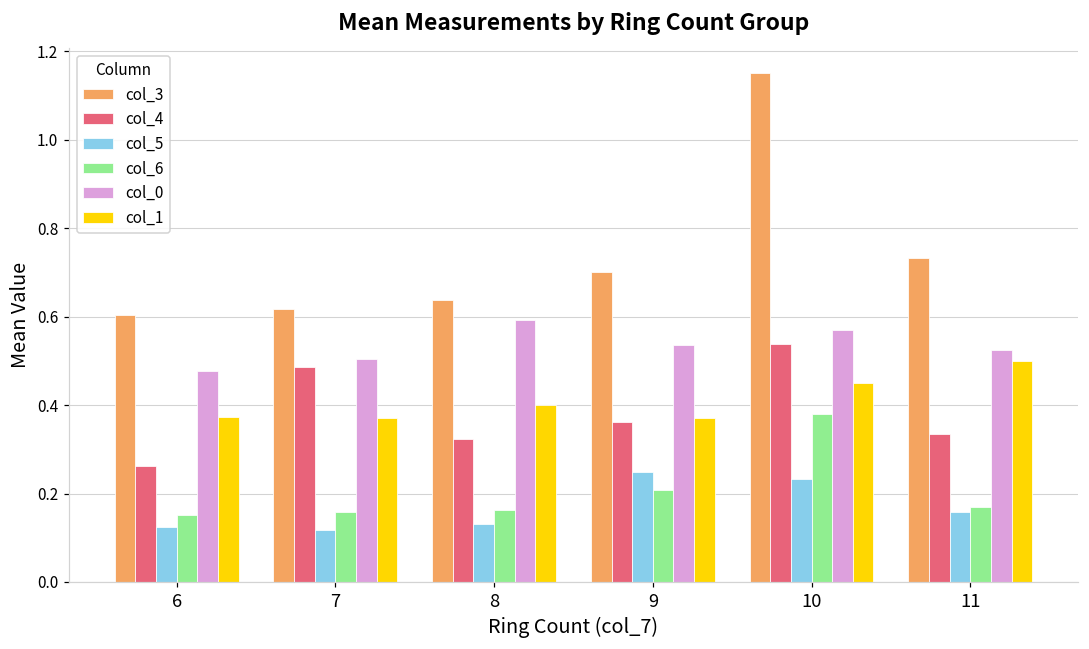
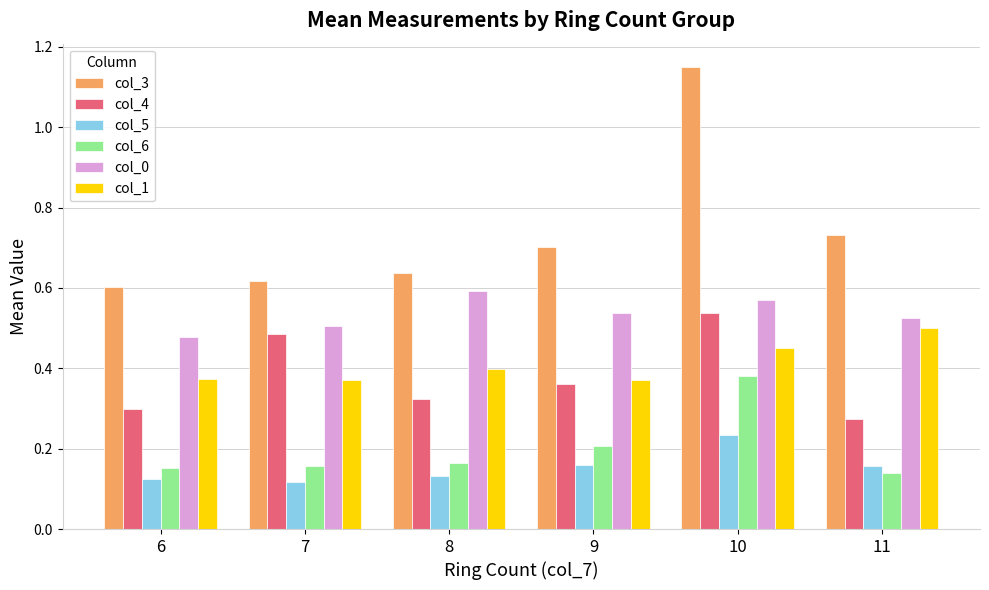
col_4, 6: 0.26 -> 0.30
col_5, 9: 0.25 -> 0.16
col_4, 11: 0.33 -> 0.27
col_6, 11: 0.17 -> 0.14
